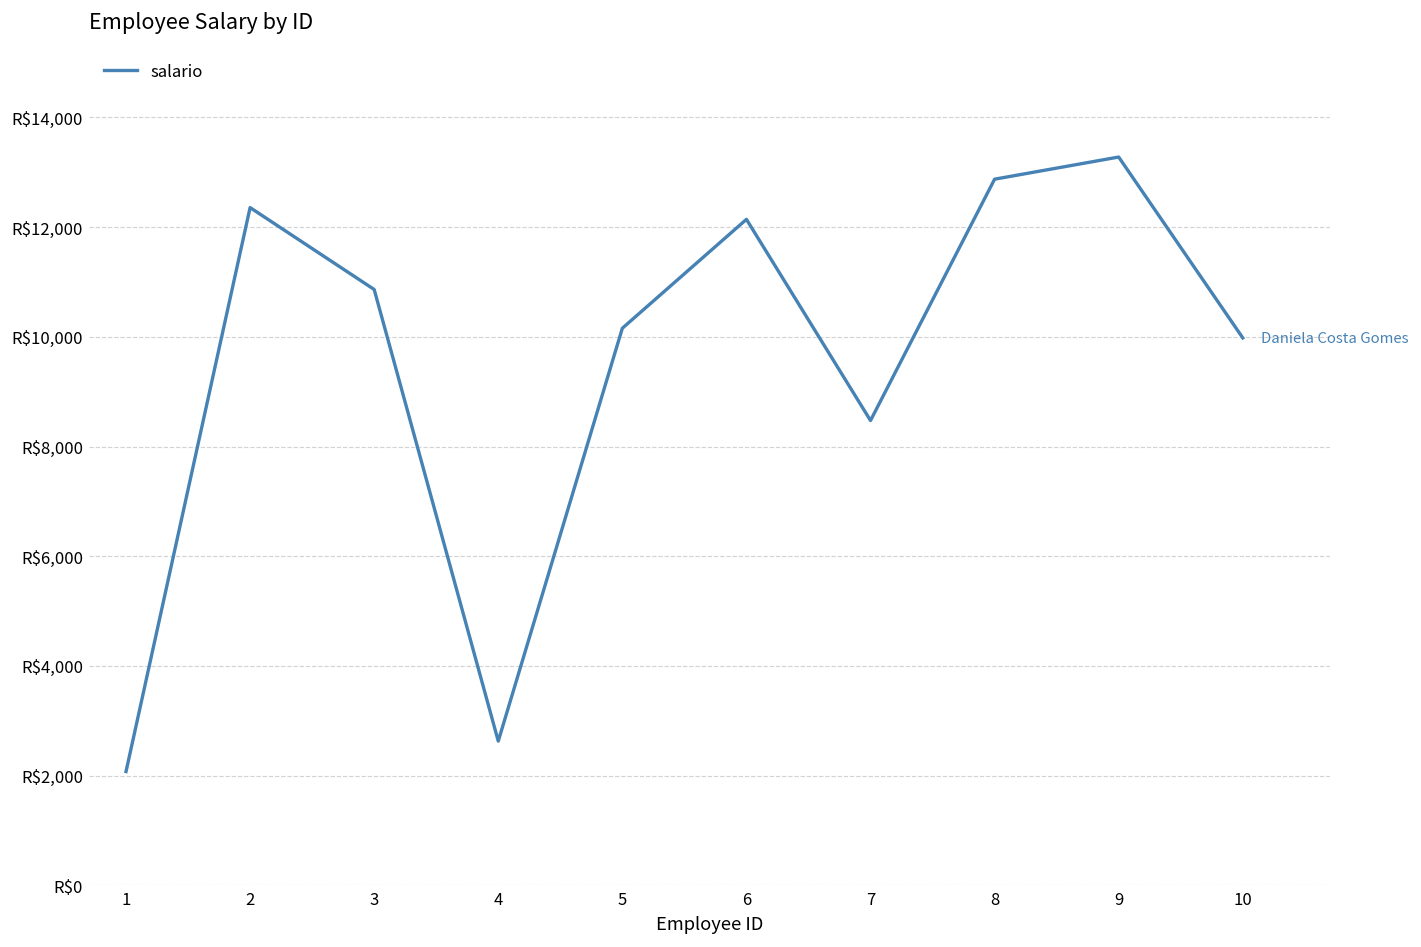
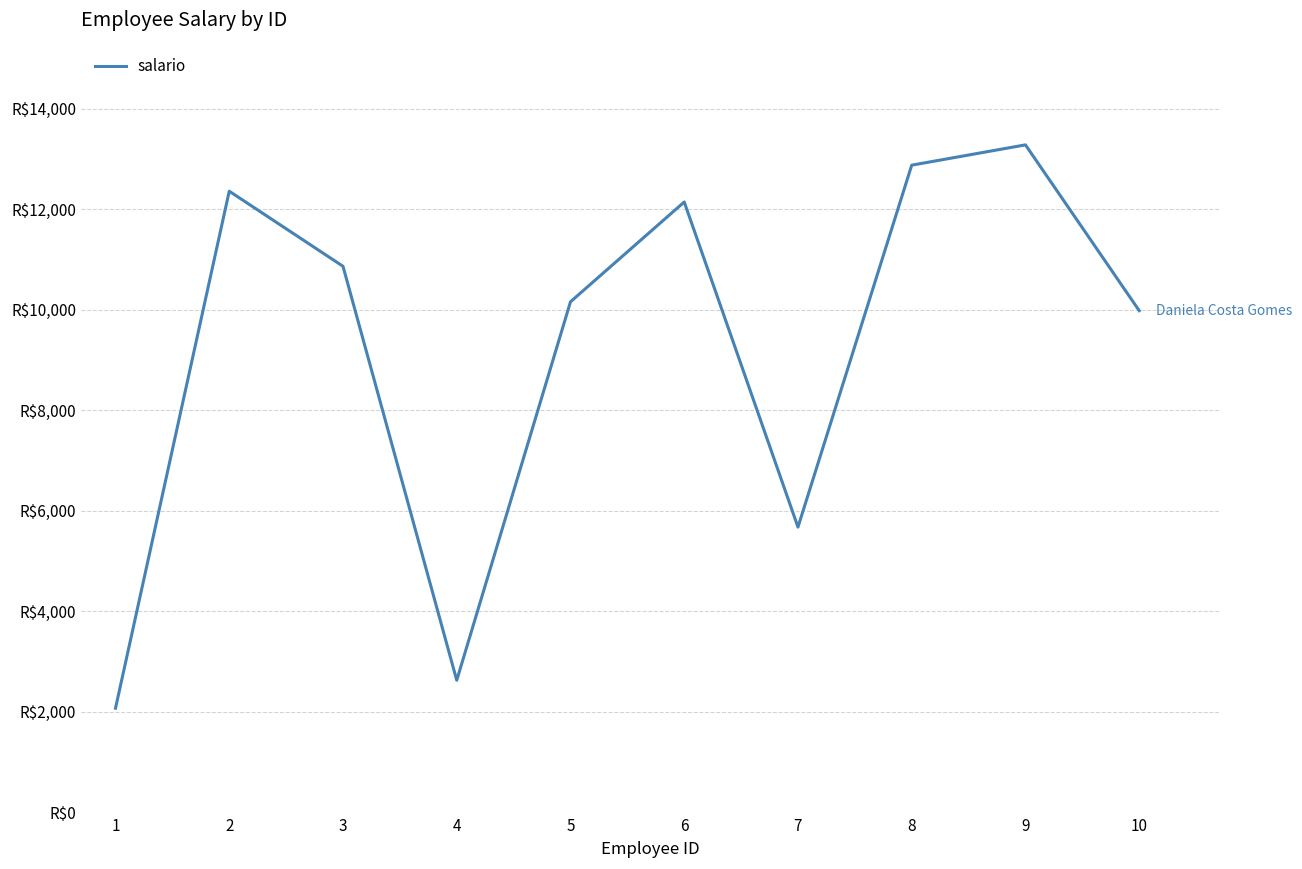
7: R$8,500 -> R$5,700
